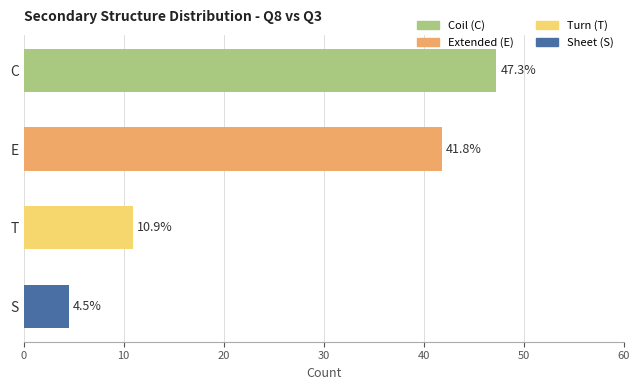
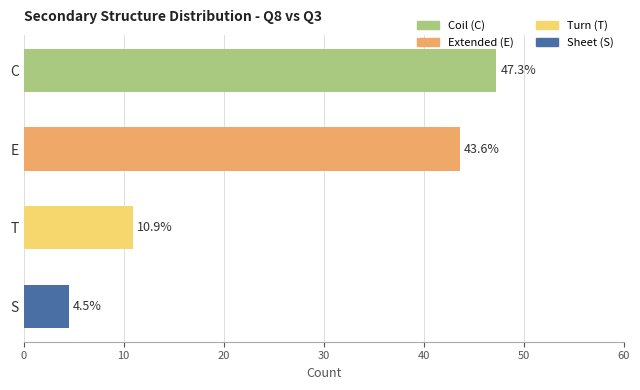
E: 41.8% -> 43.6%
